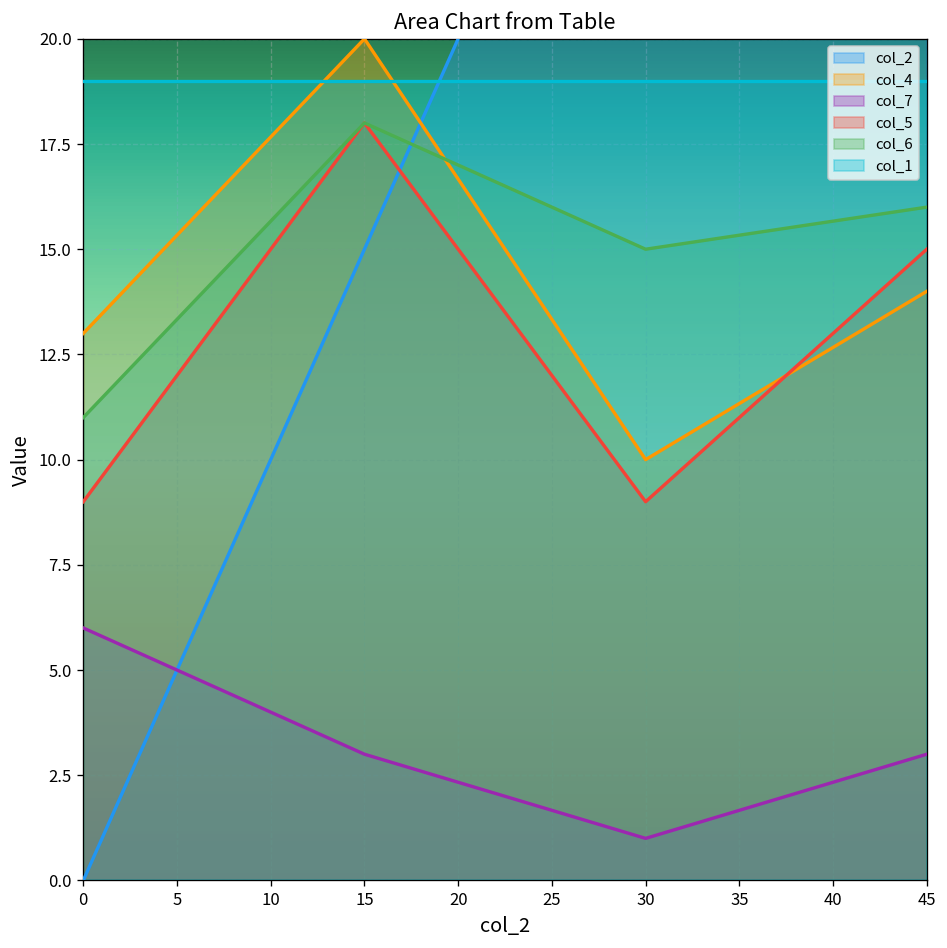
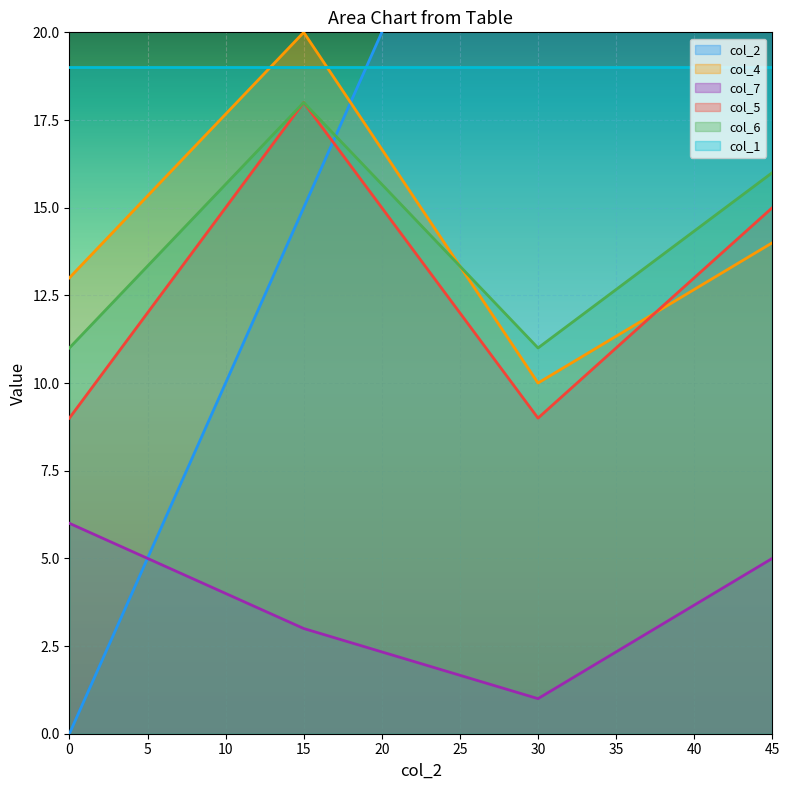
col_6, 30: 15 -> 11
col_7, 45: 3 -> 5
